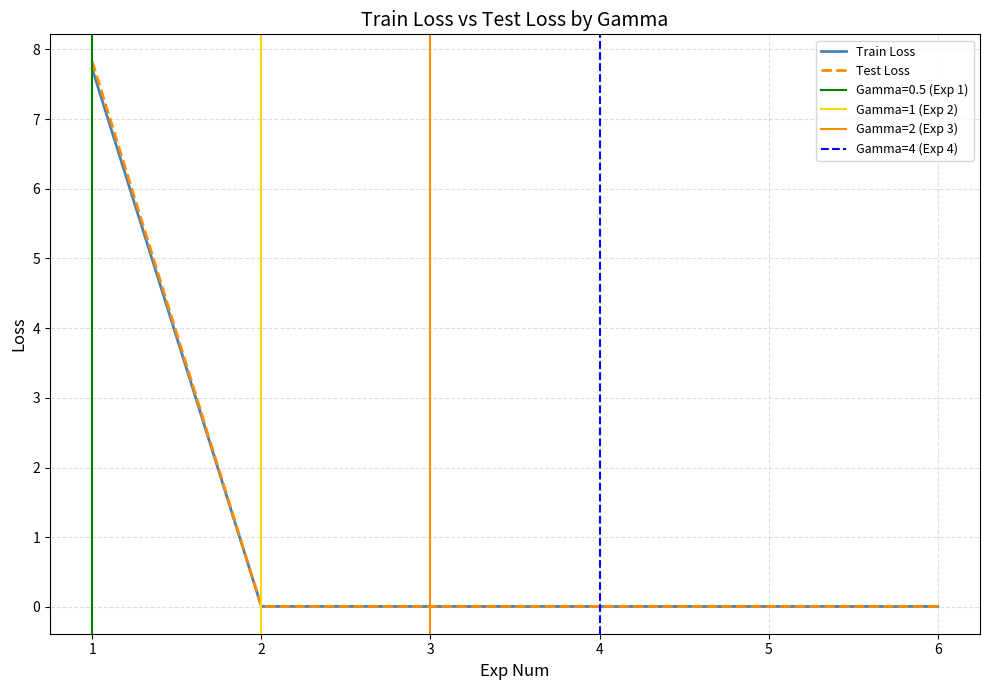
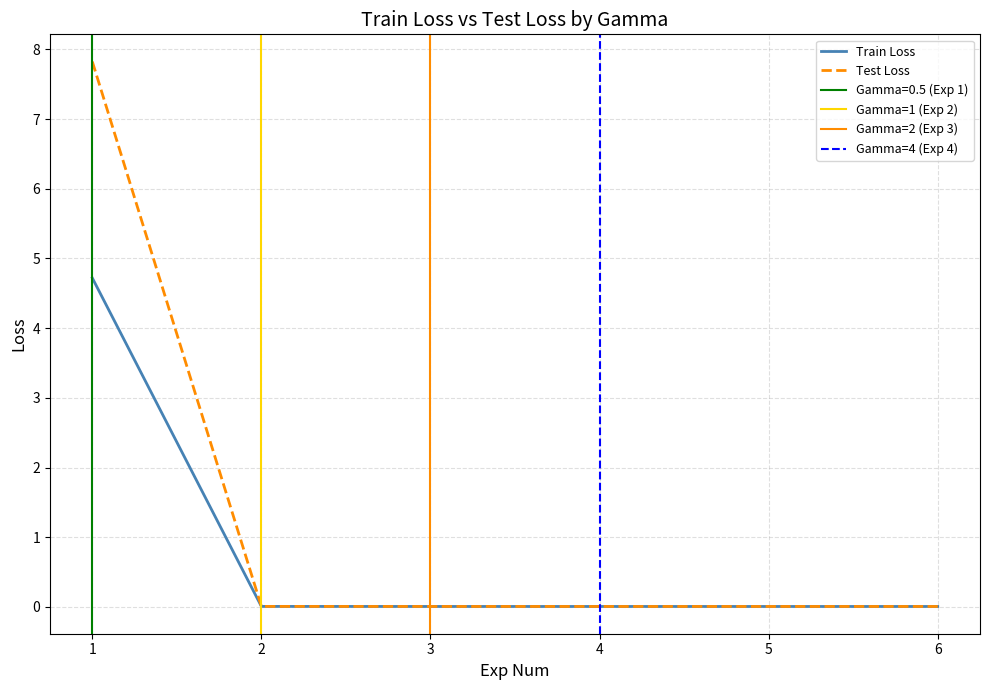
Train Loss, 1: 7.7 -> 4.7
